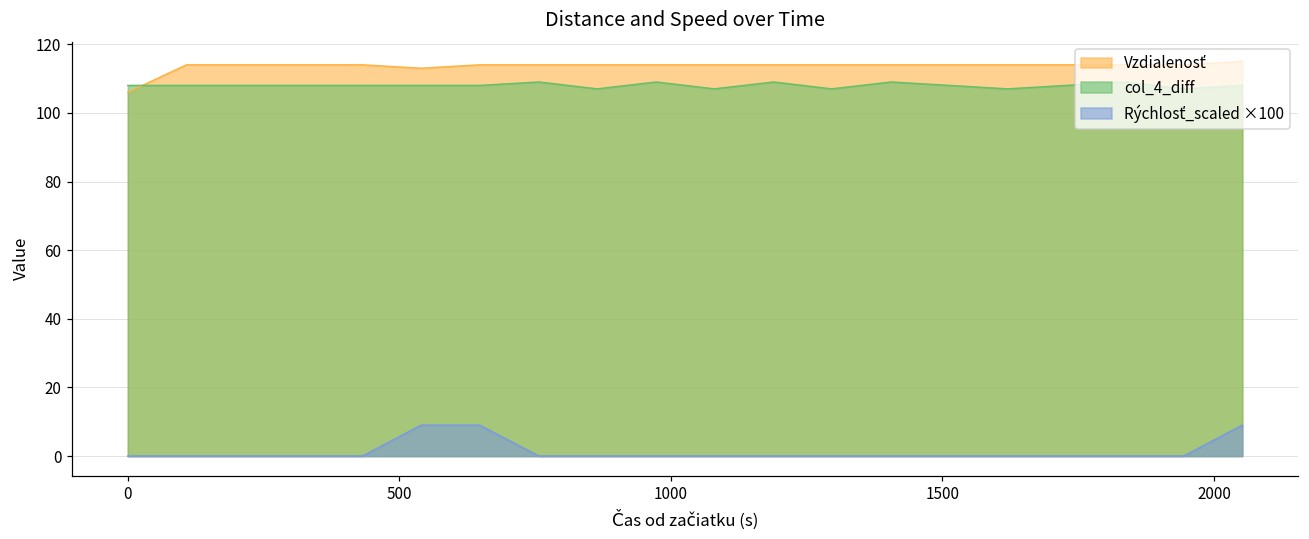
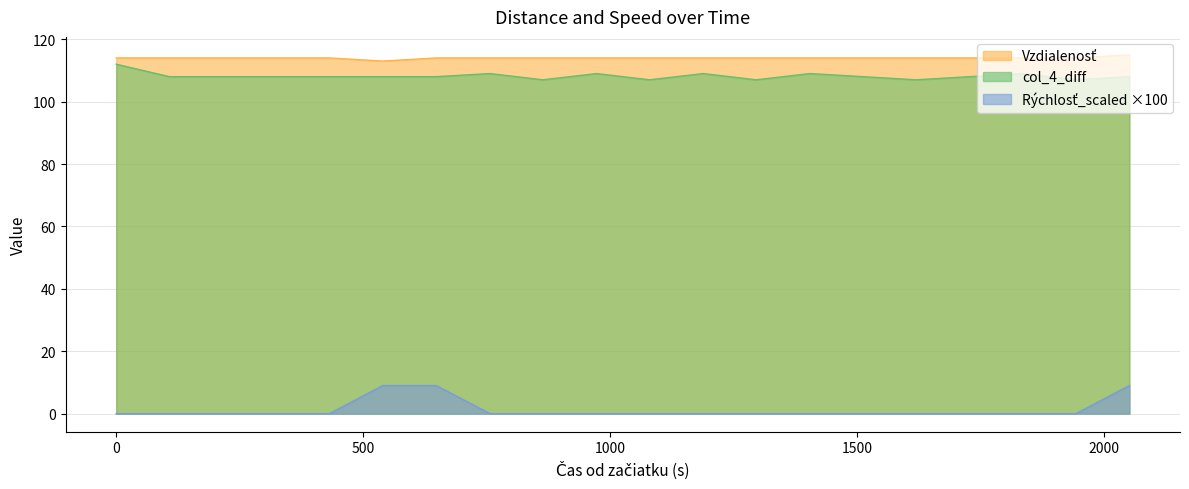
Vzdialenosť, 0: 106 -> 114
col_4_diff, 0: 108 -> 112
